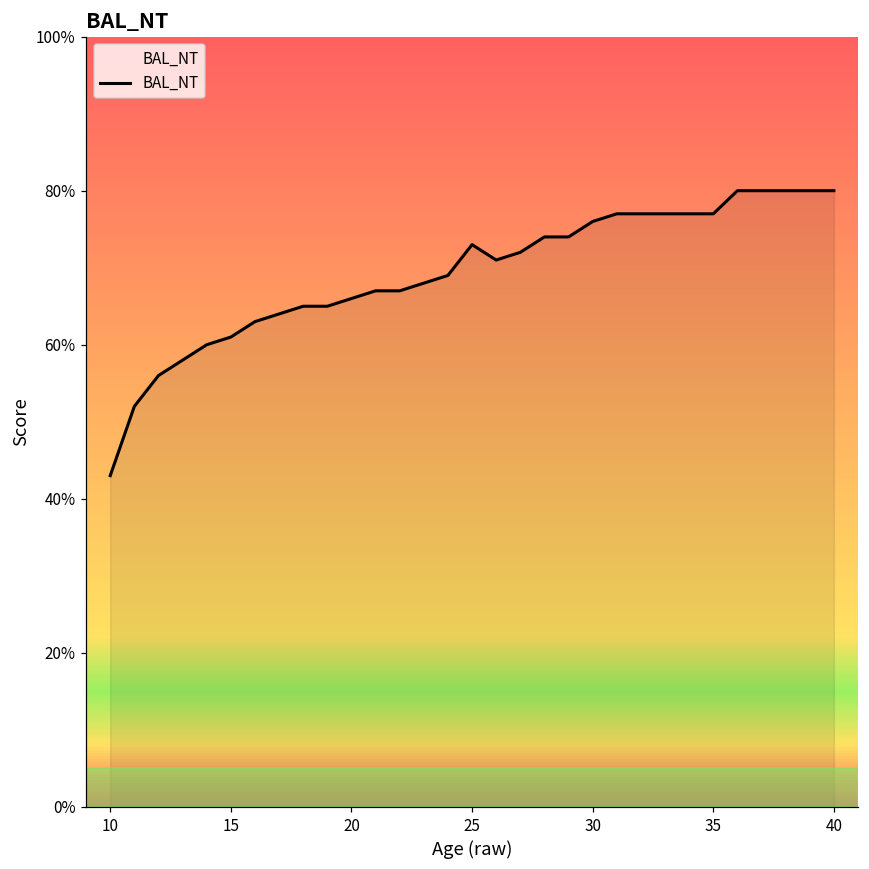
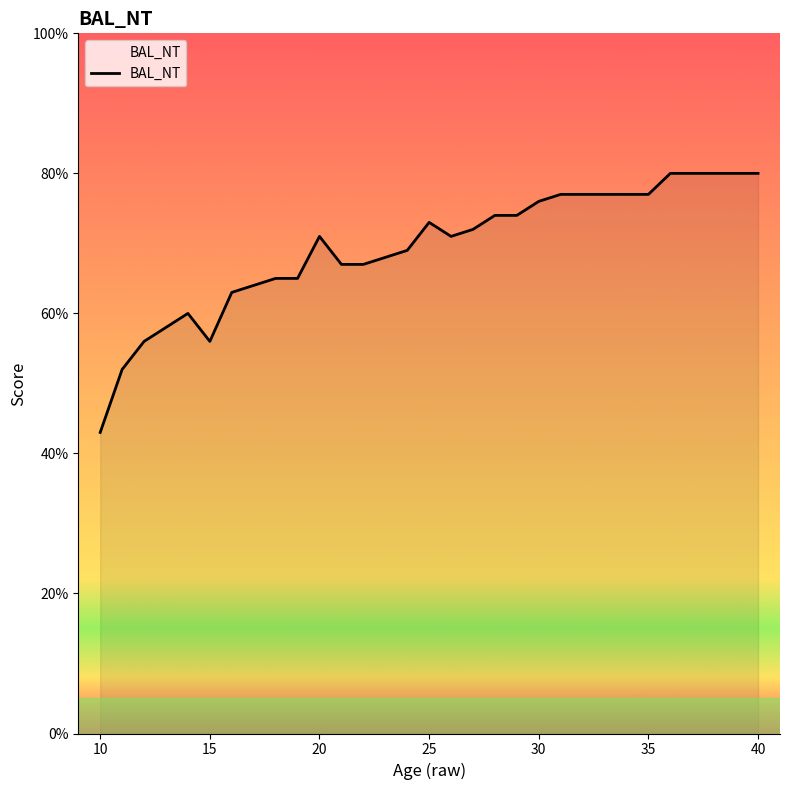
15: 61% -> 56%
20: 66% -> 71%
